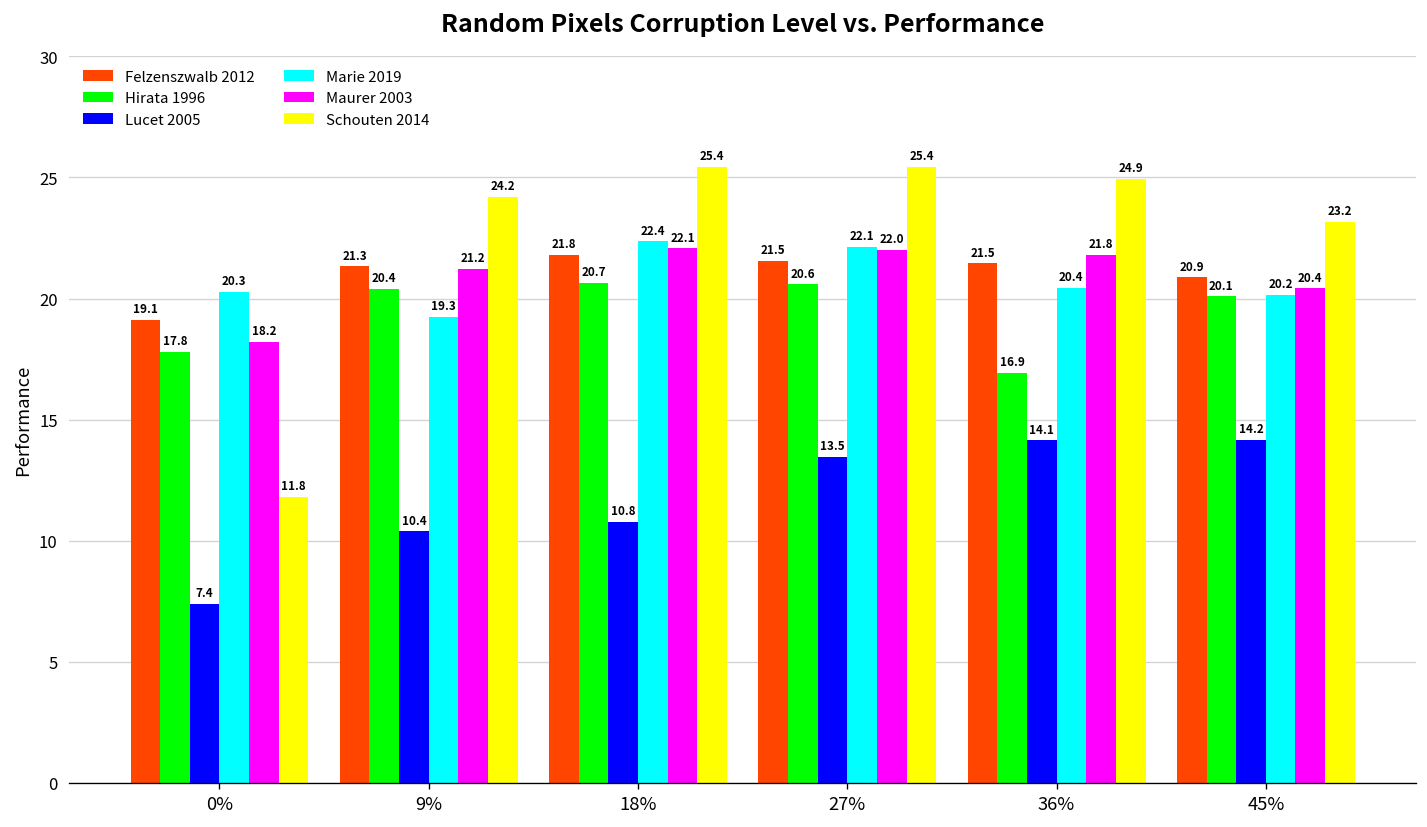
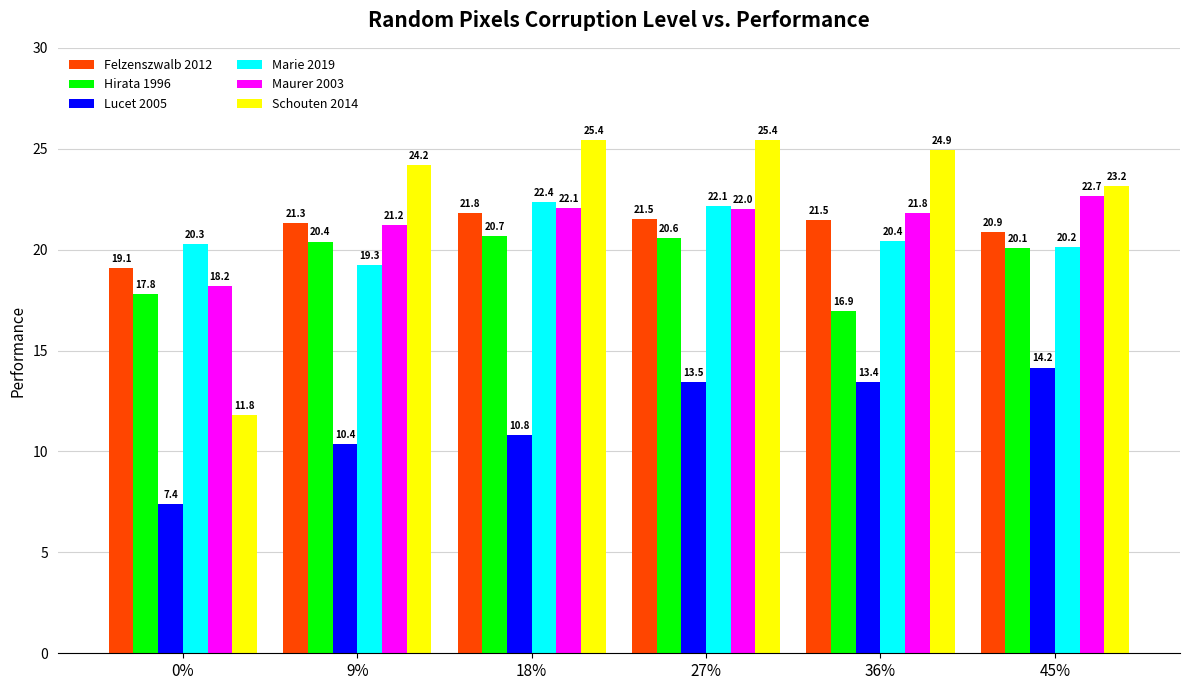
Lucet 2005, 36%: 14.1 -> 13.4
Maurer 2003, 45%: 20.4 -> 22.7
